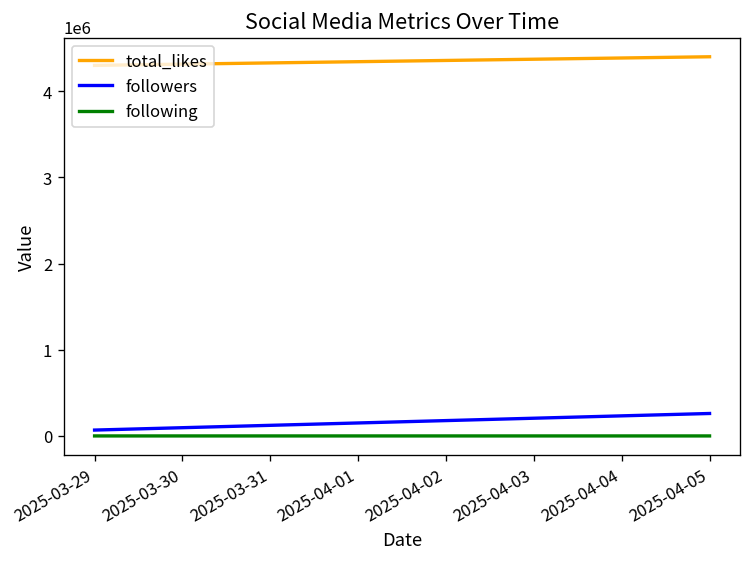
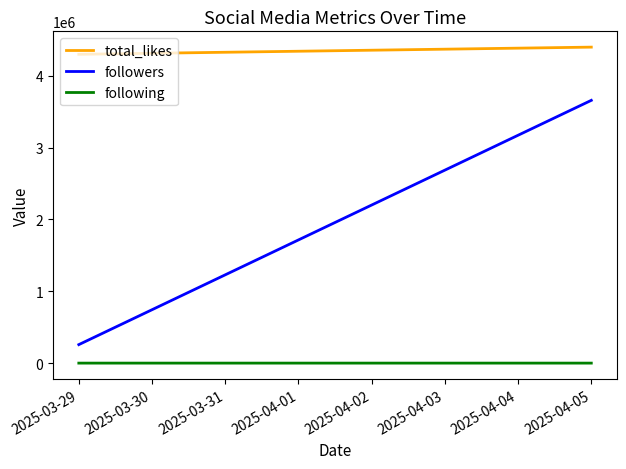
followers, 2025-03-29: 100000 -> 300000
followers, 2025-04-05: 300000 -> 3700000
